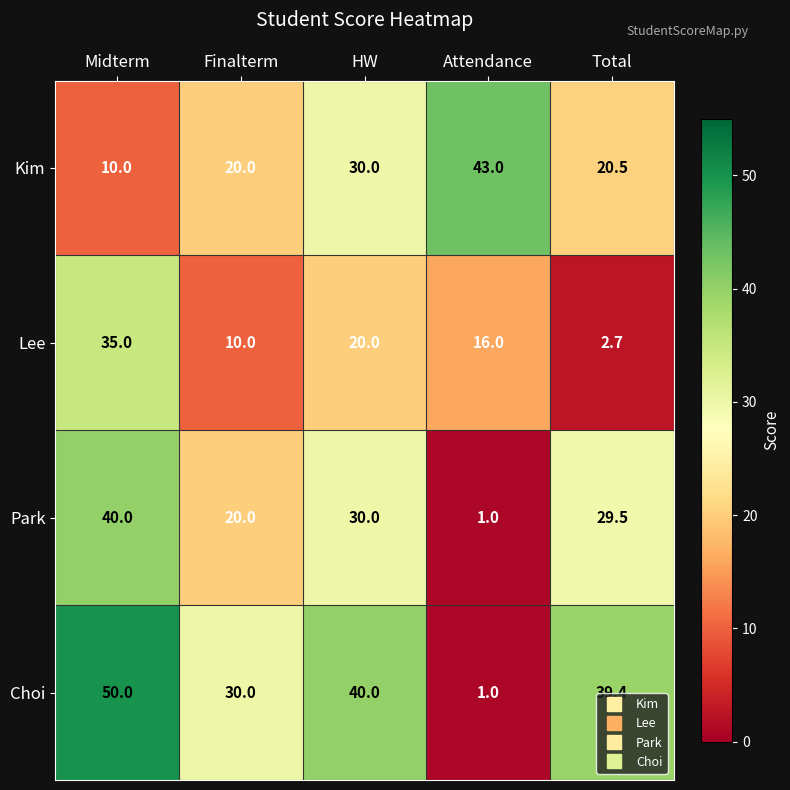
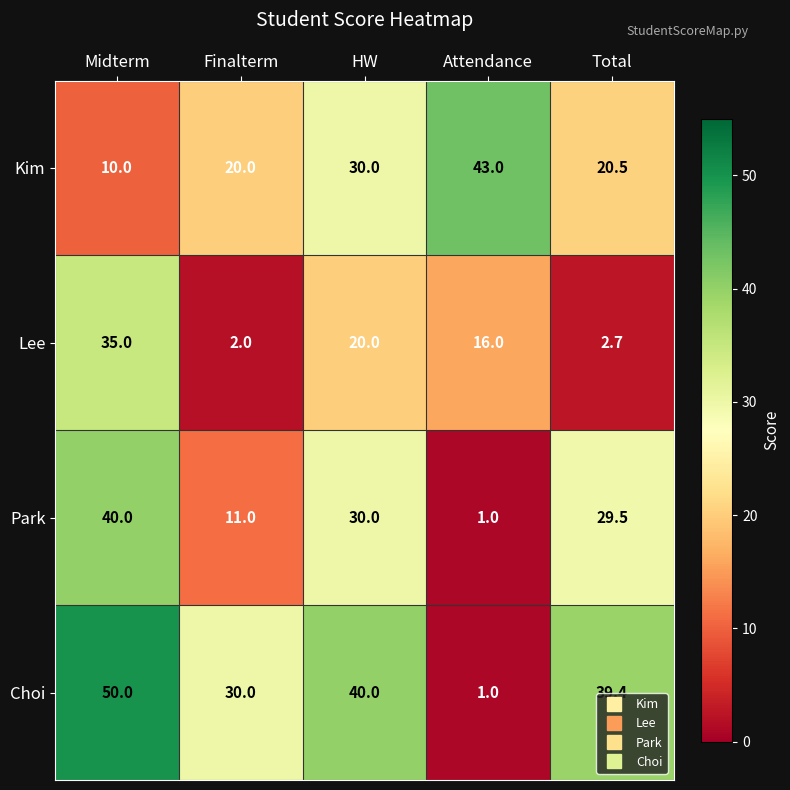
Lee, Finalterm: 10.0 -> 2.0
Park, Finalterm: 20.0 -> 11.0
